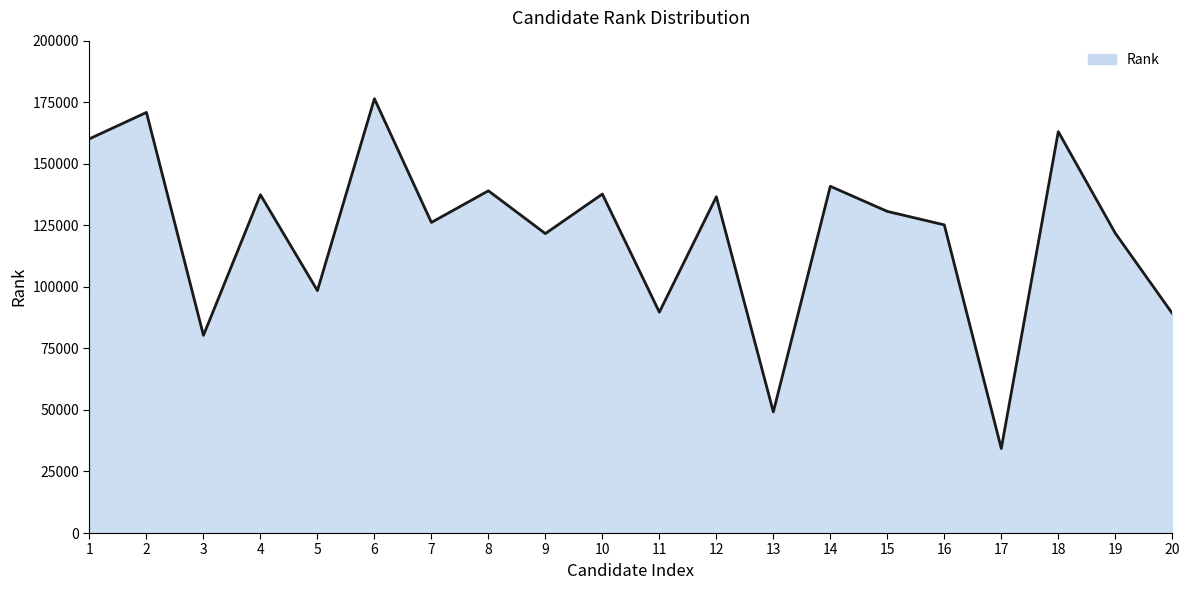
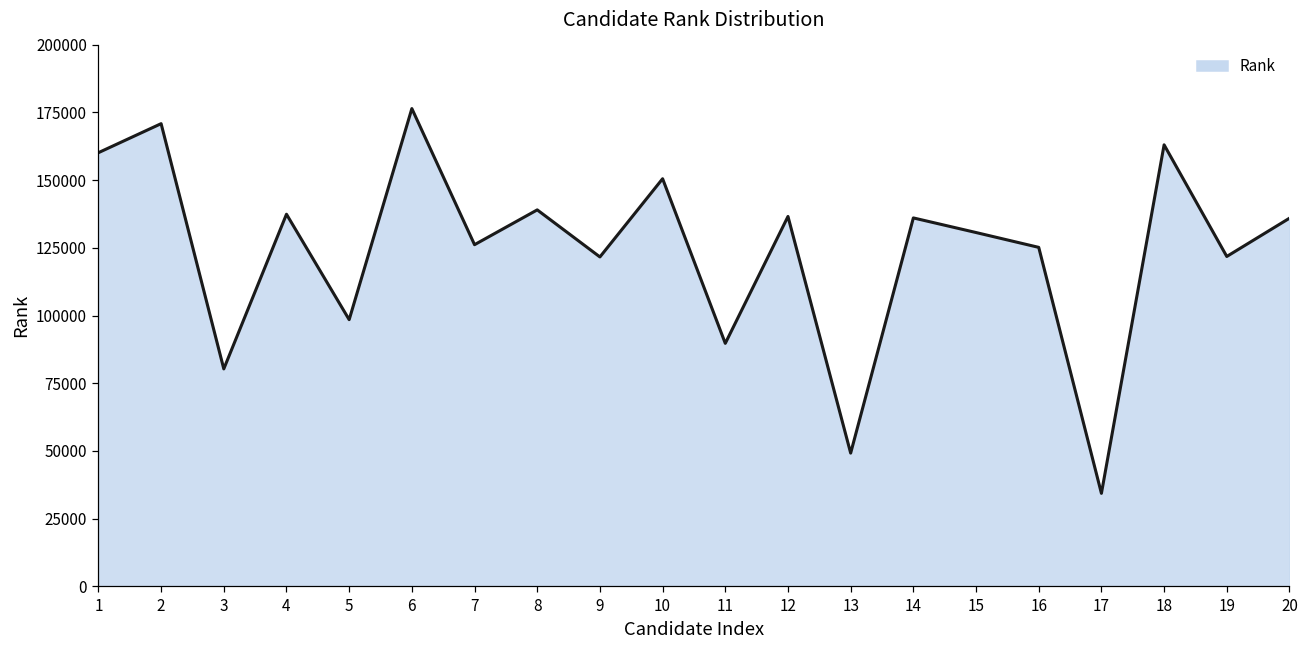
10: 138000 -> 151000
14: 141000 -> 136000
20: 89000 -> 136000
